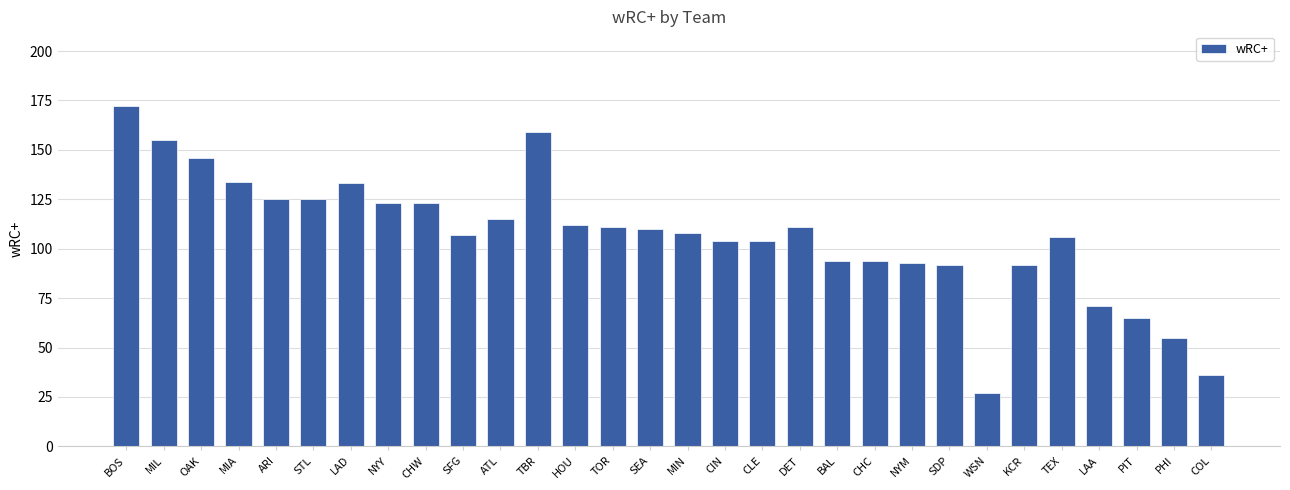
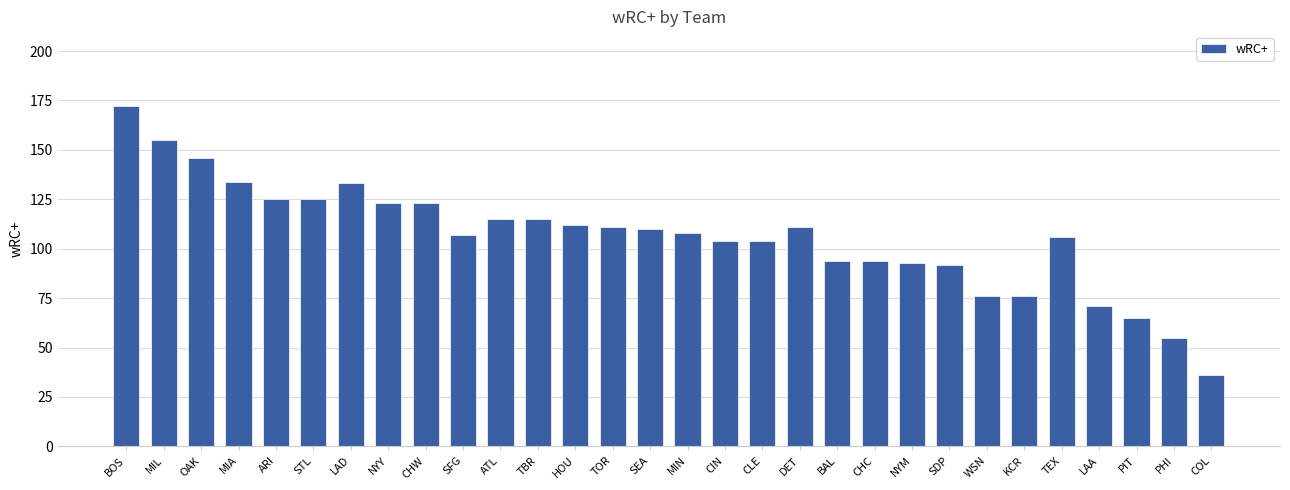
TBR: 159 -> 115
WSN: 27 -> 76
KCR: 92 -> 76
